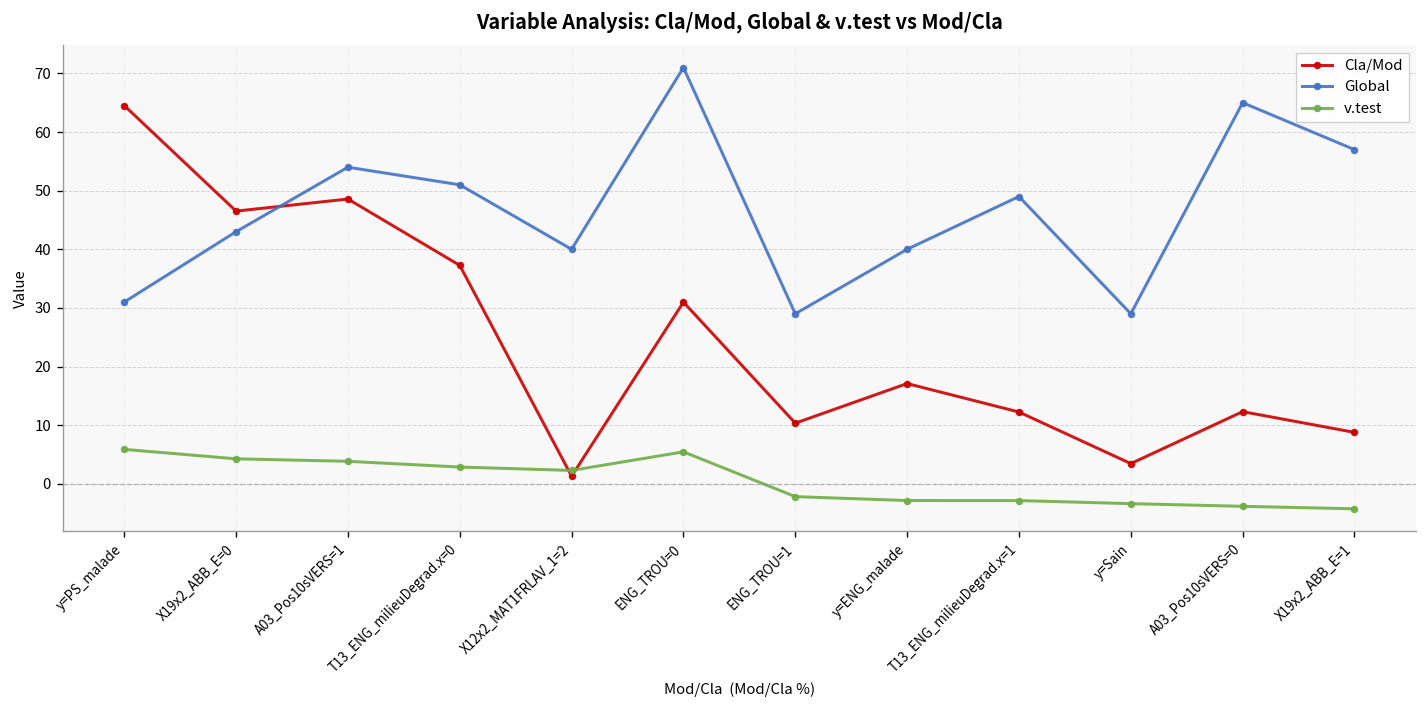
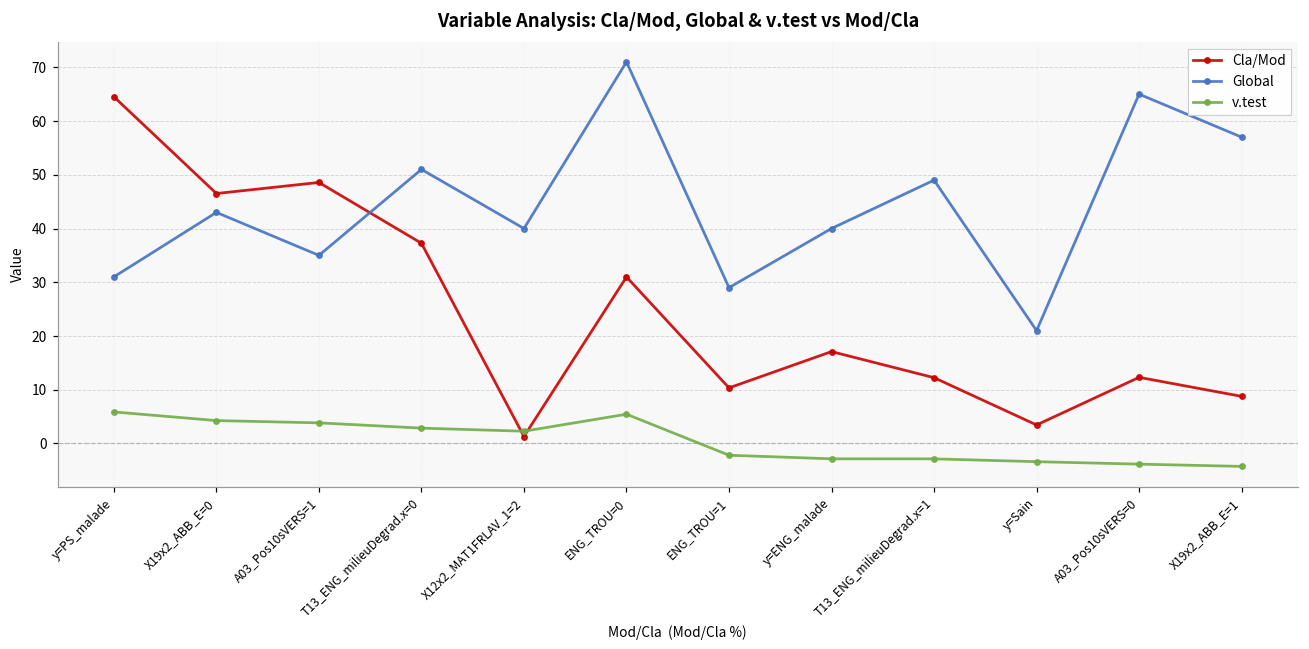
Global, A03_Pos10sVERS=1: 54 -> 35
Global, y=Sain: 29 -> 21
